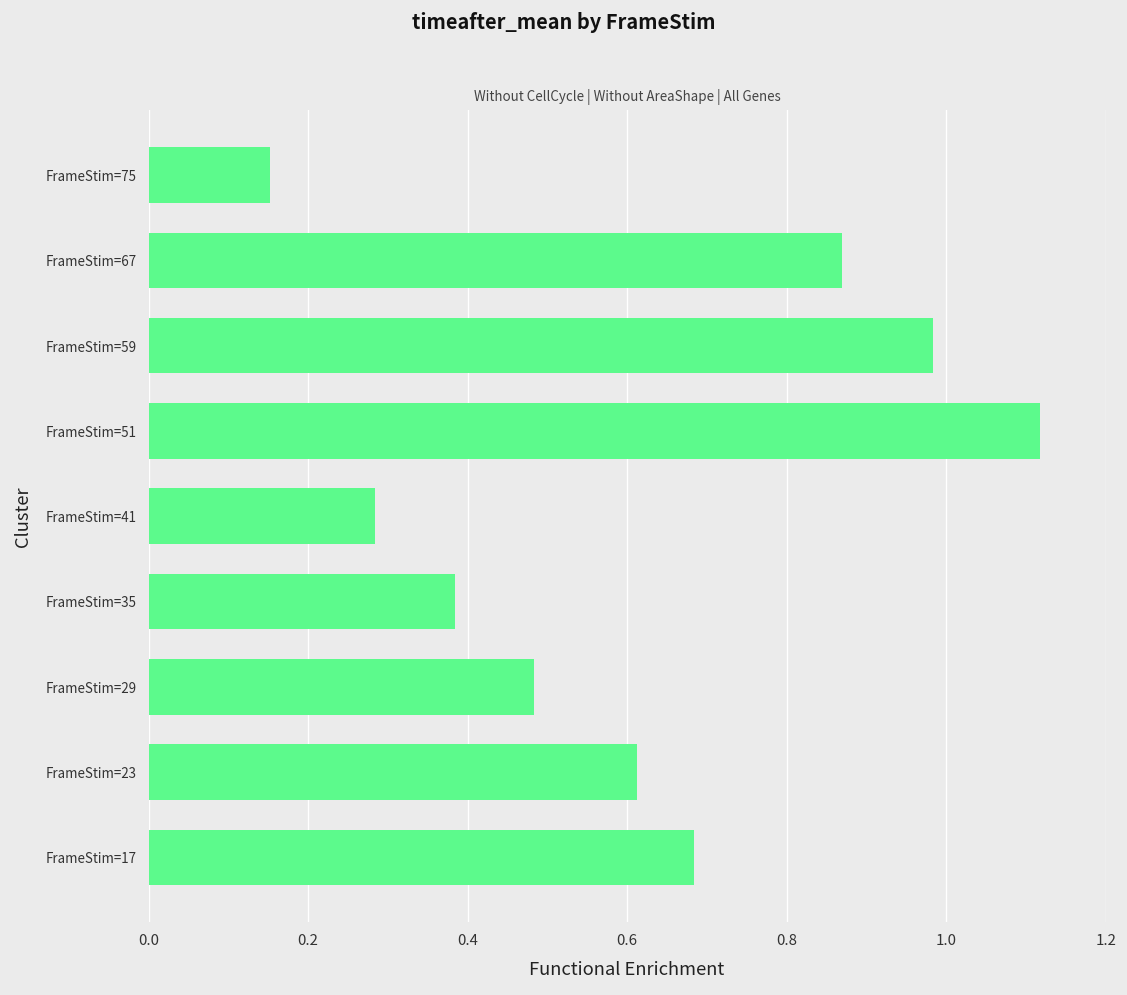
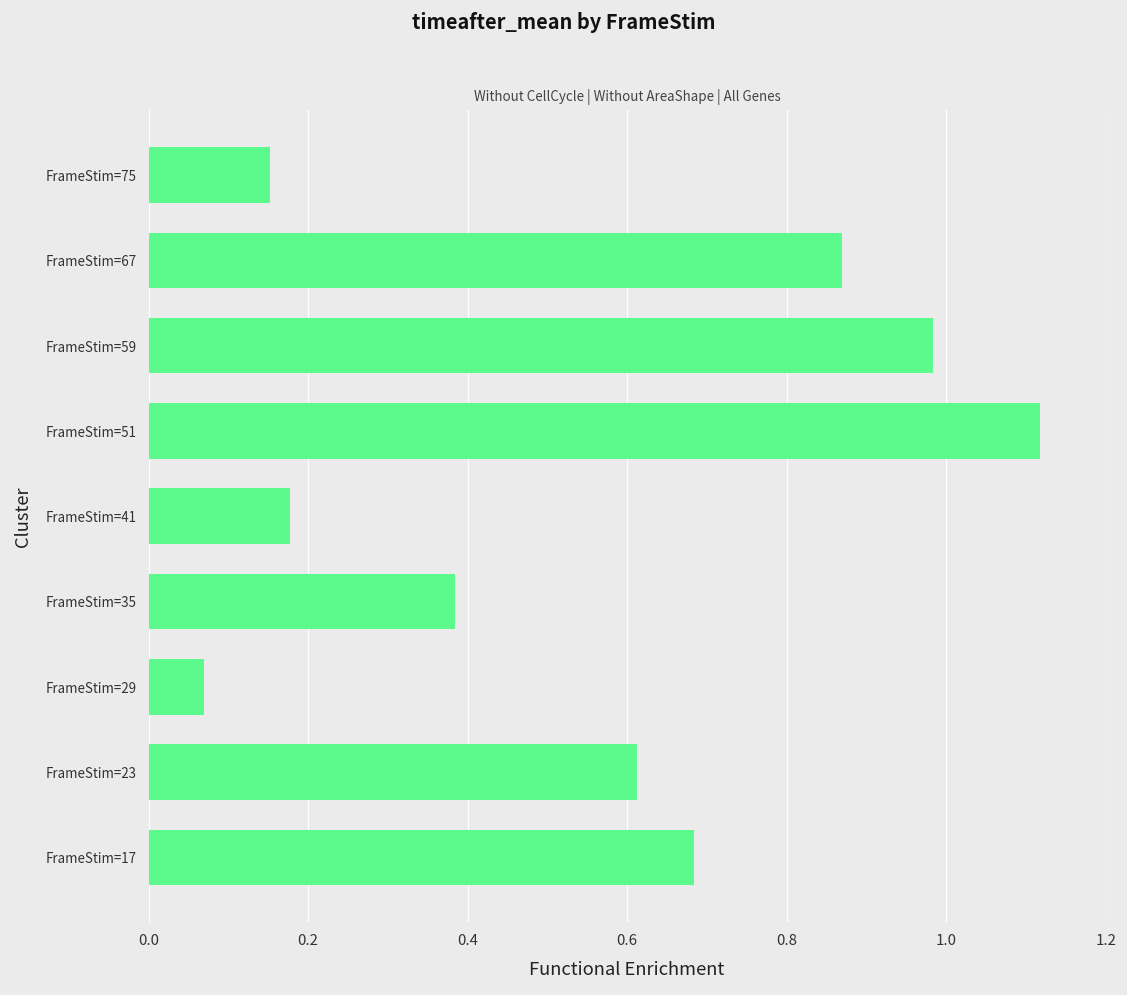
FrameStim=41: 0.28 -> 0.18
FrameStim=29: 0.48 -> 0.07
